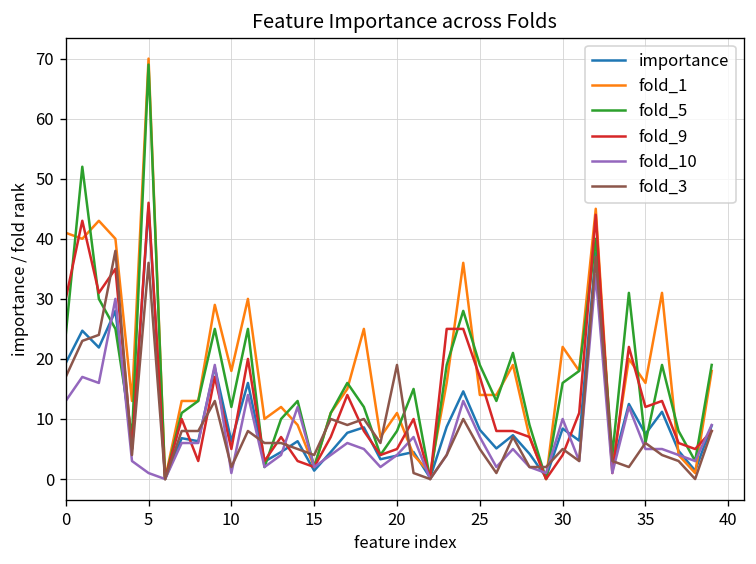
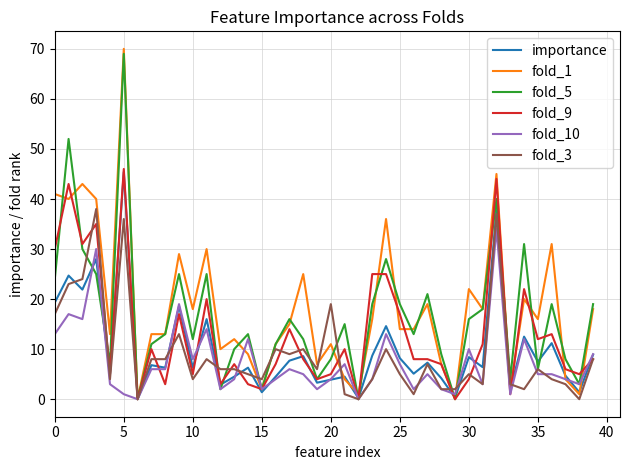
fold_10, 10: 1 -> 8
fold_3, 10: 2 -> 4
